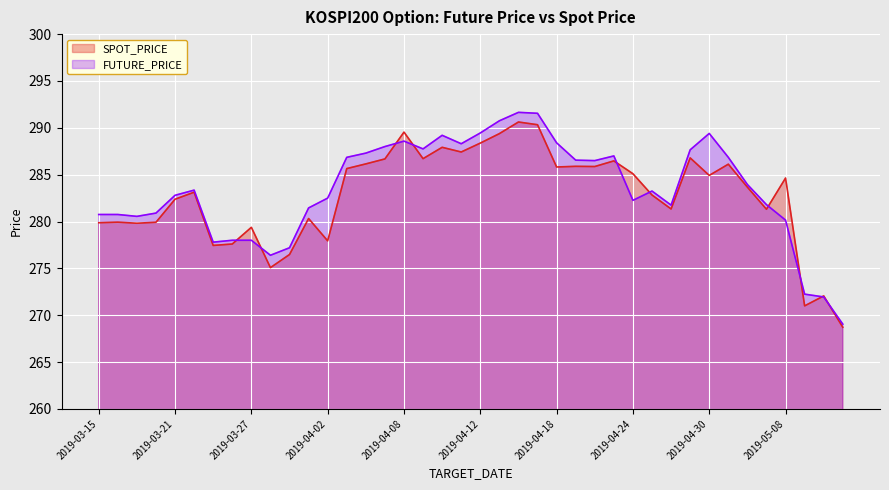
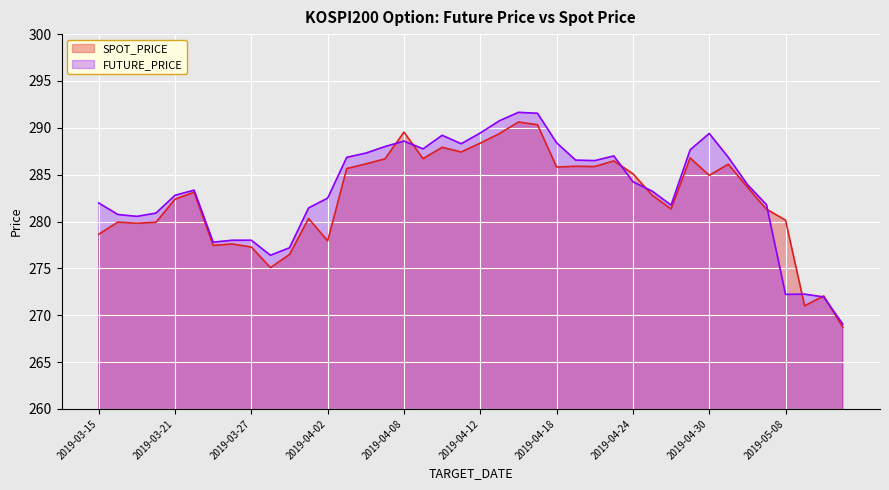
SPOT_PRICE, 2019-03-15: 280 -> 279
FUTURE_PRICE, 2019-03-15: 281 -> 282
SPOT_PRICE, 2019-03-27: 279 -> 277
FUTURE_PRICE, 2019-04-24: 282 -> 284
SPOT_PRICE, 2019-05-08: 285 -> 280
FUTURE_PRICE, 2019-05-08: 280 -> 272
